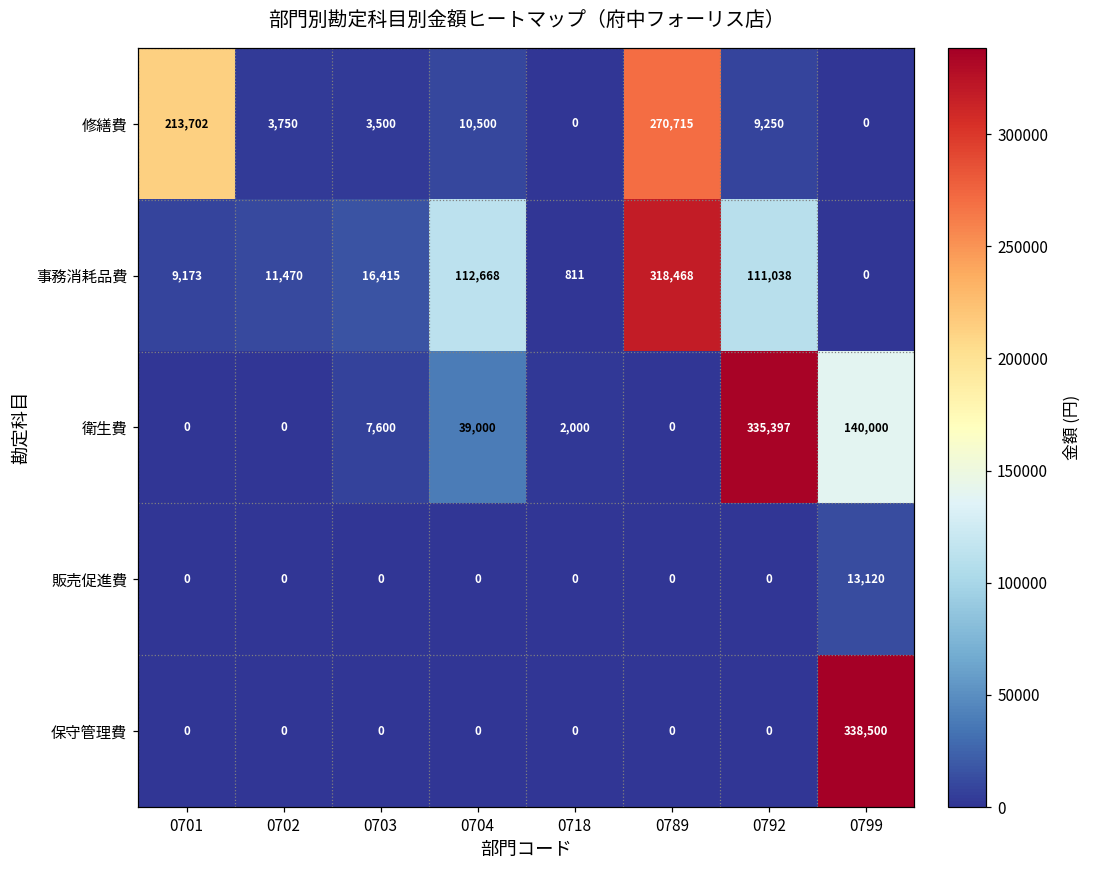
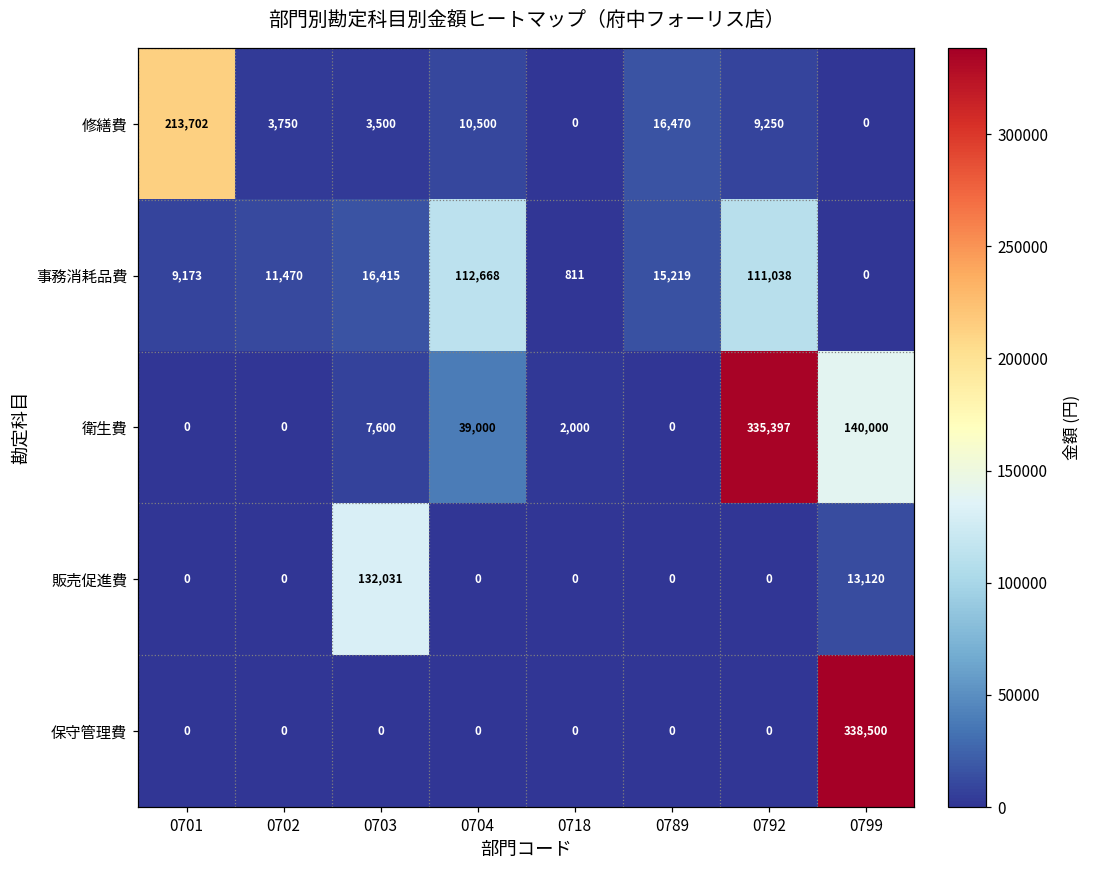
修繕費, 0789: 270,715 -> 16,470
事務消耗品費, 0789: 318,468 -> 15,219
販売促進費, 0703: 0 -> 132,031
